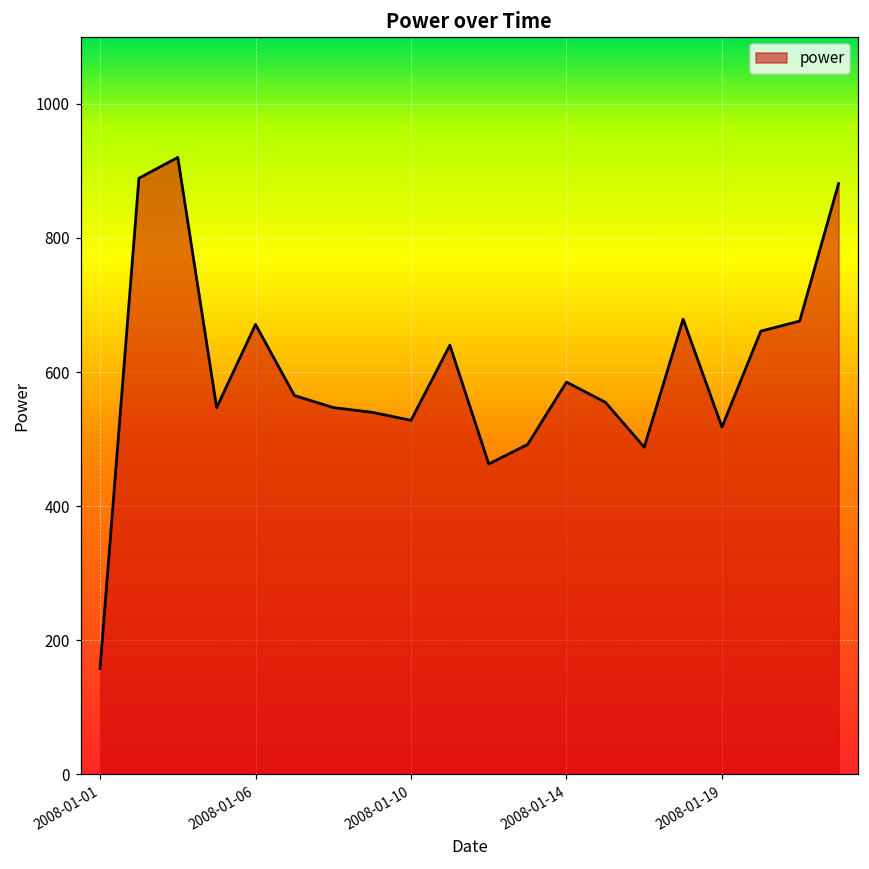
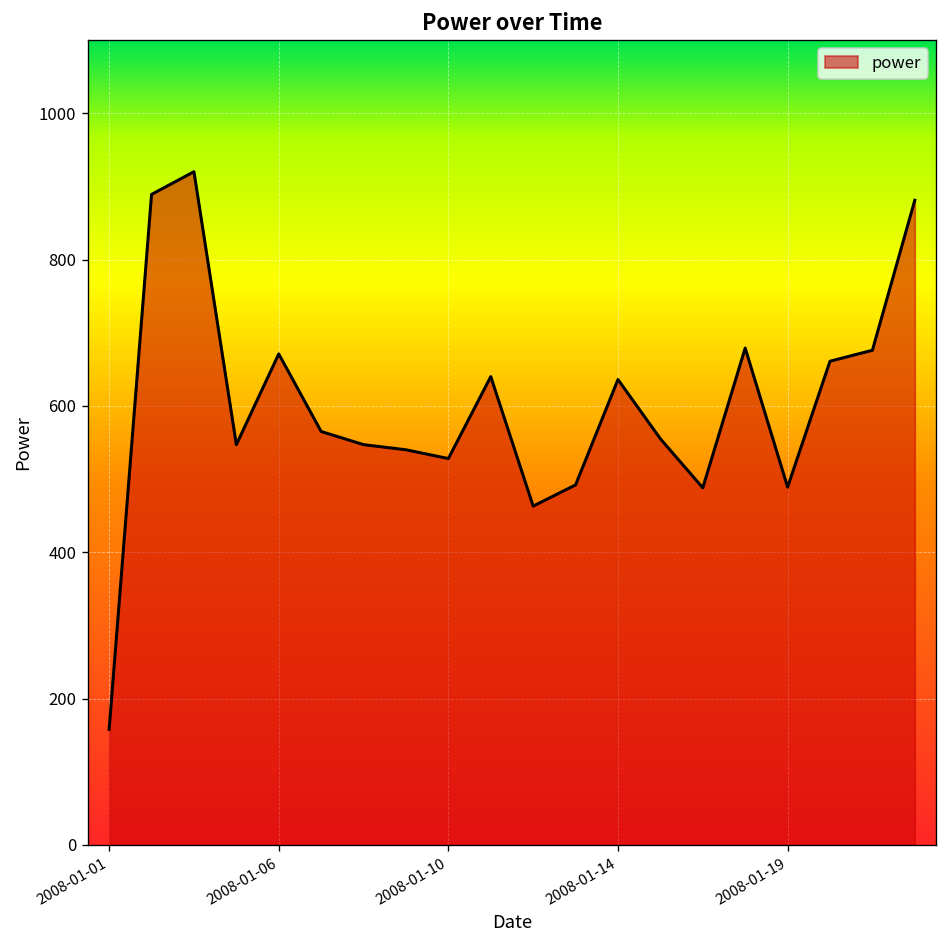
2008-01-14: 590 -> 640
2008-01-19: 520 -> 490
